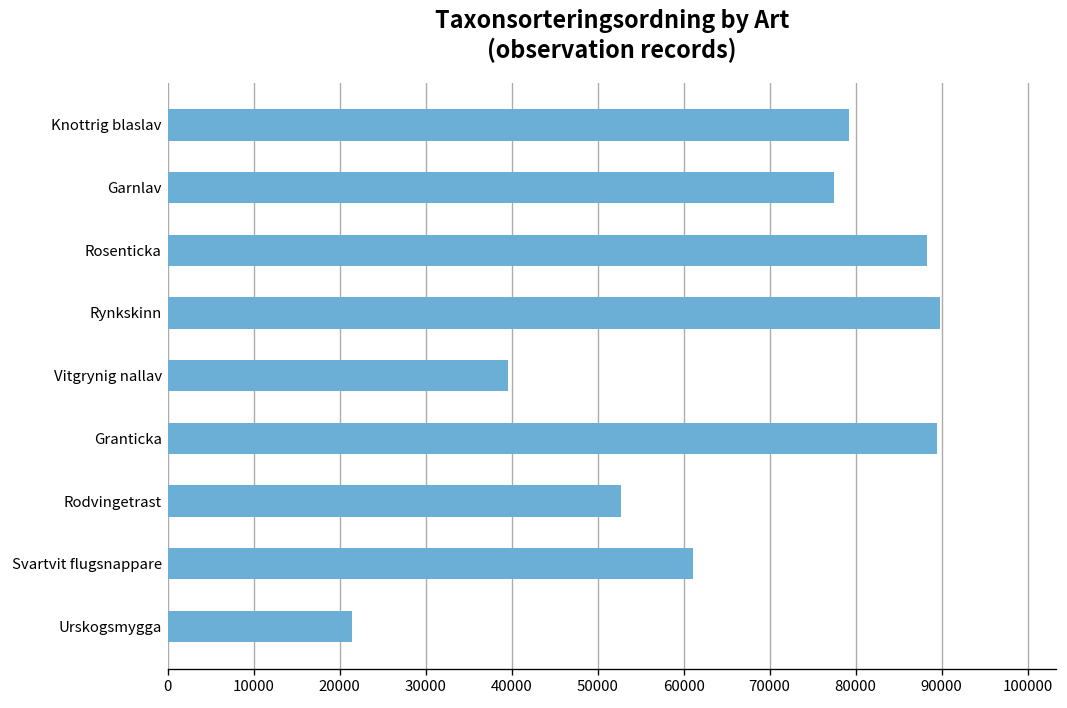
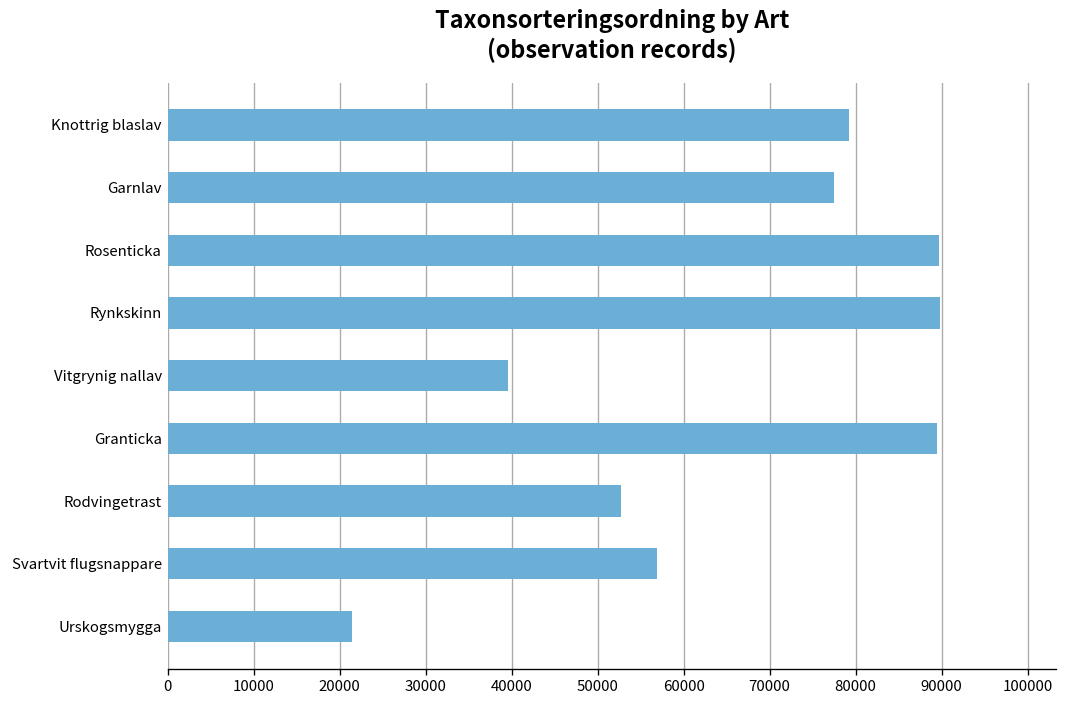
Rosenticka: 88000 -> 90000
Svartvit flugsnappare: 61000 -> 57000
